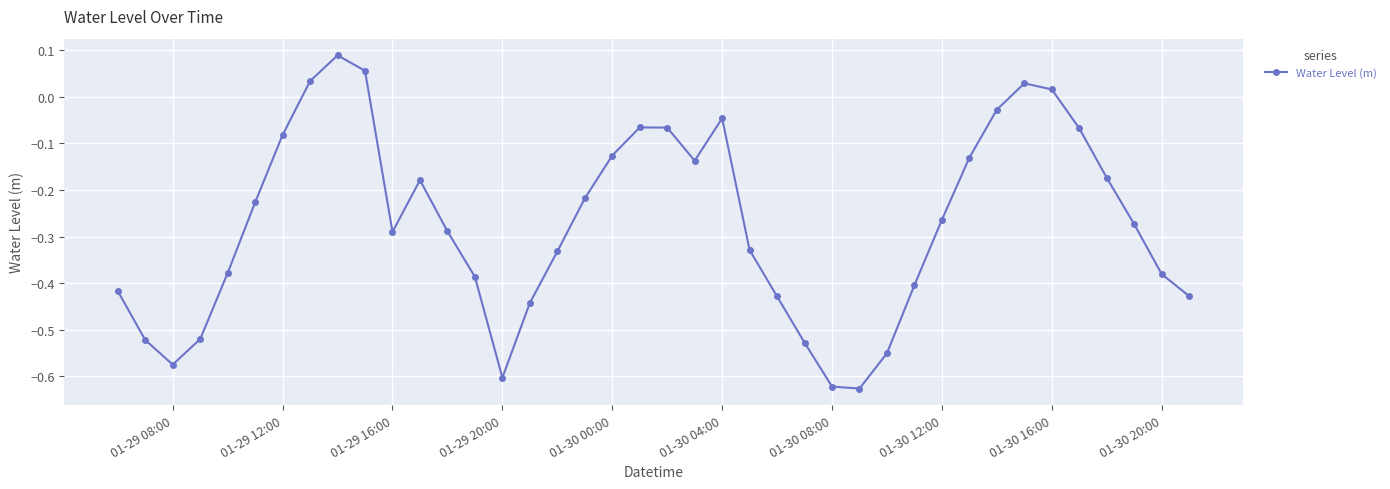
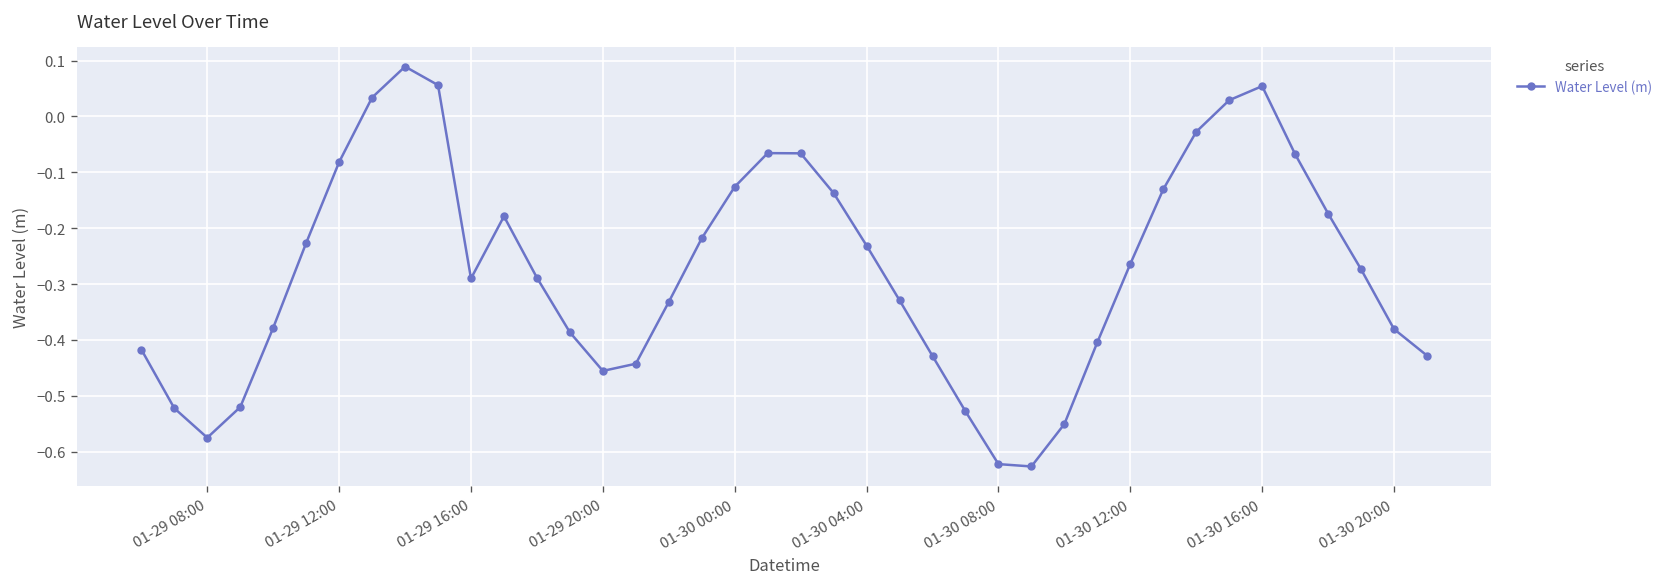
01-29 20:00: -0.60 -> -0.46
01-30 04:00: -0.05 -> -0.23
01-30 16:00: 0.02 -> 0.05
